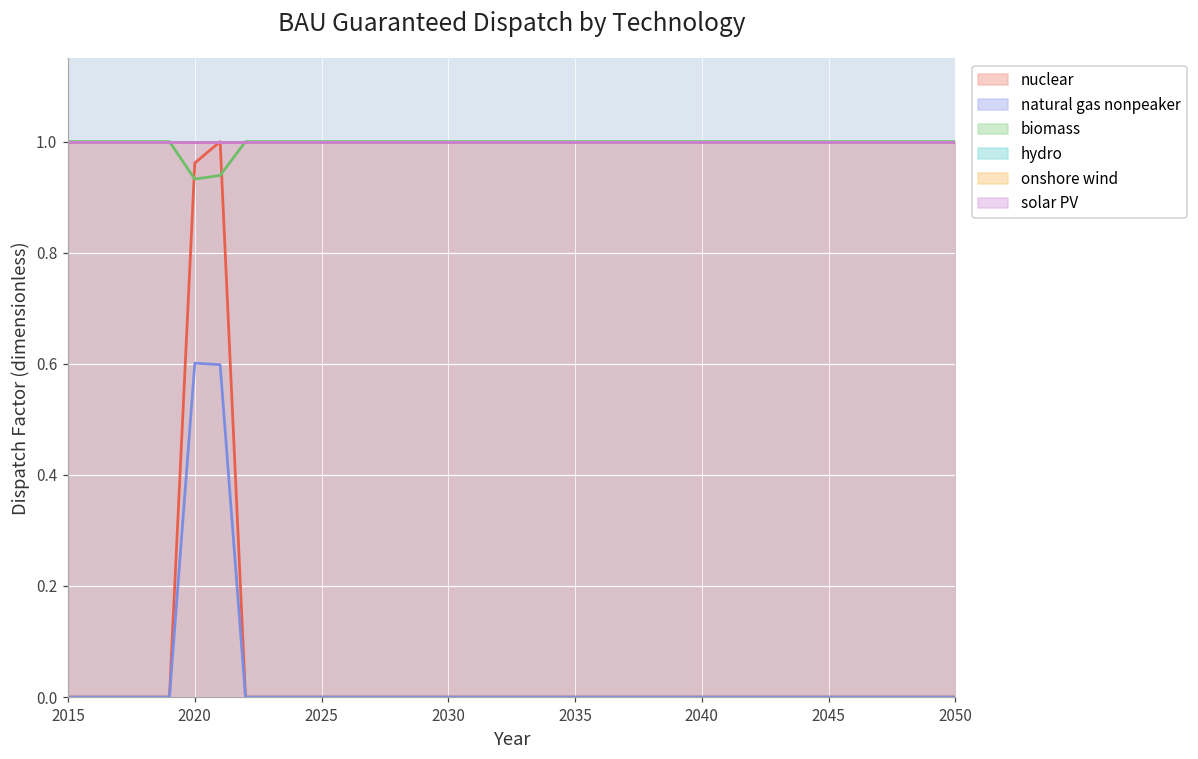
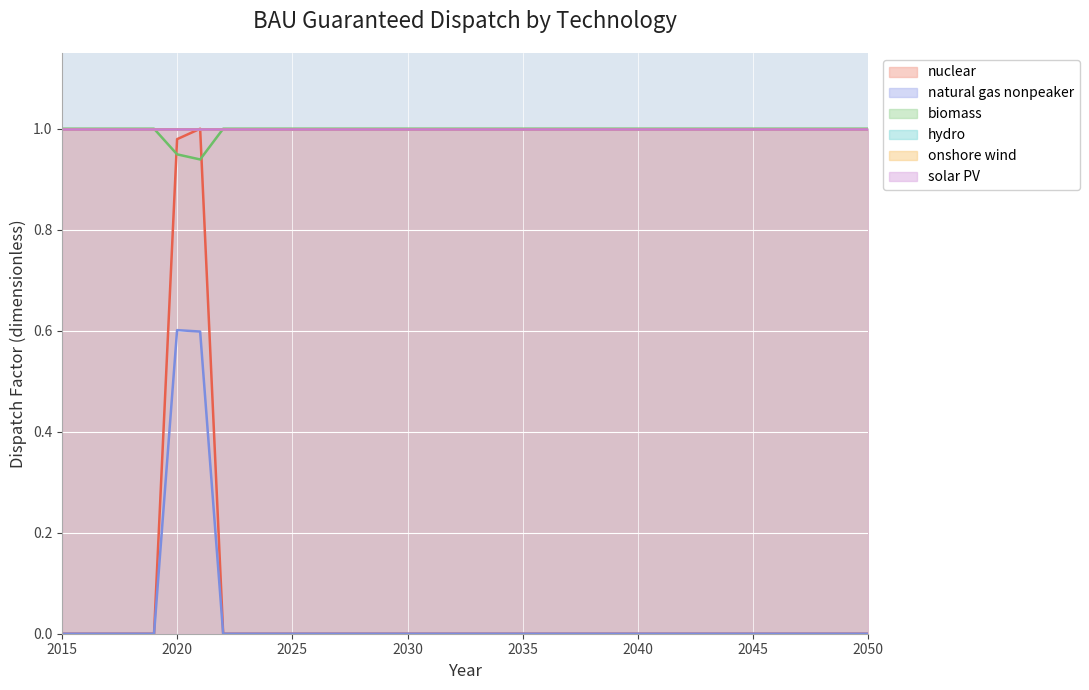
nuclear, 2020: 0.96 -> 0.98
biomass, 2020: 0.93 -> 0.95
